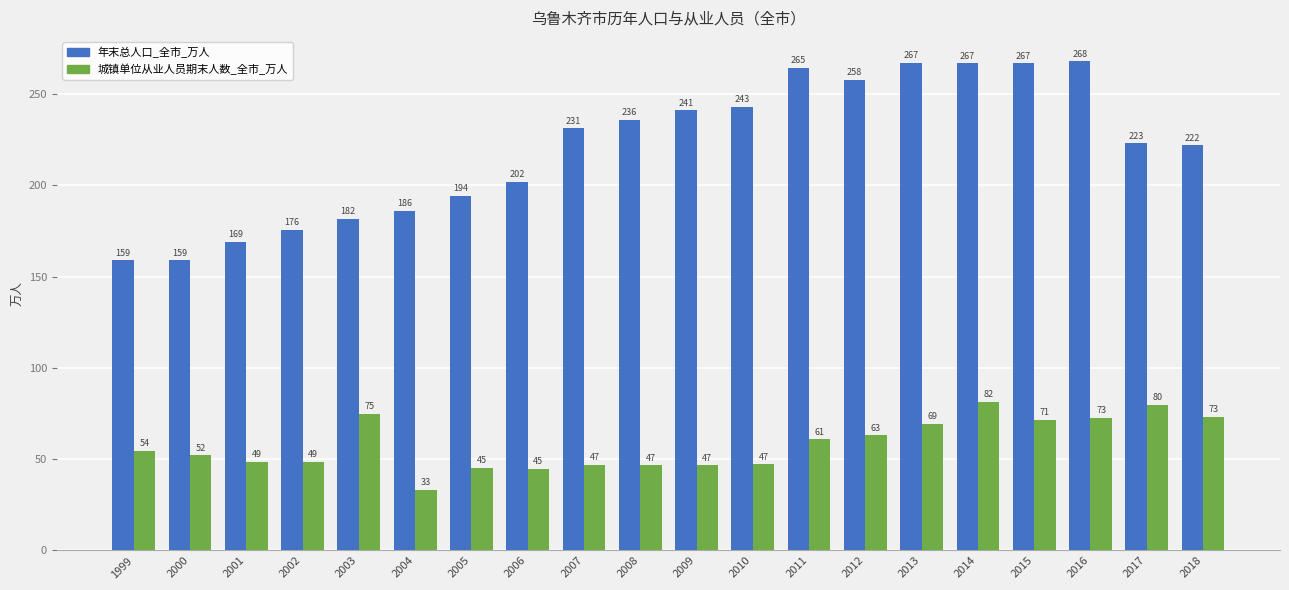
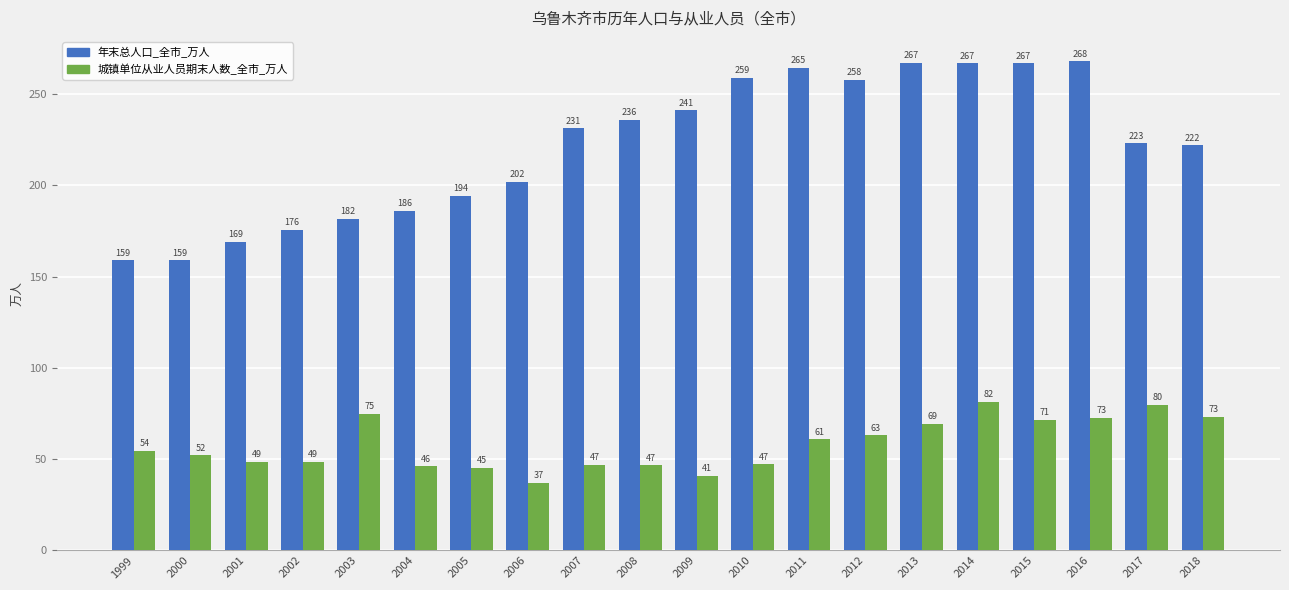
城镇单位从业人员期末人数_全市_万人, 2004: 33 -> 46
城镇单位从业人员期末人数_全市_万人, 2006: 45 -> 37
城镇单位从业人员期末人数_全市_万人, 2009: 47 -> 41
年末总人口_全市_万人, 2010: 243 -> 259
